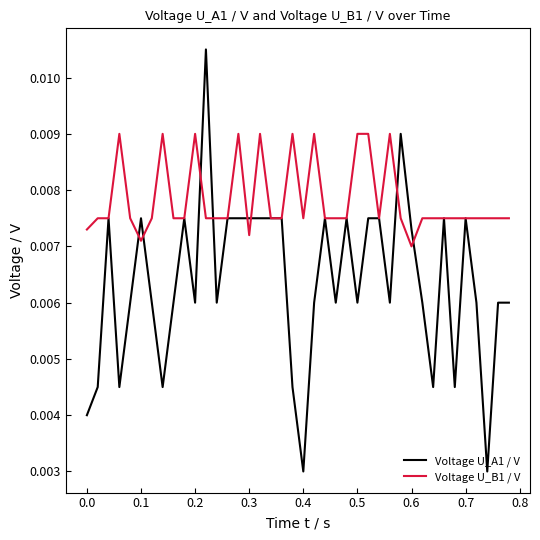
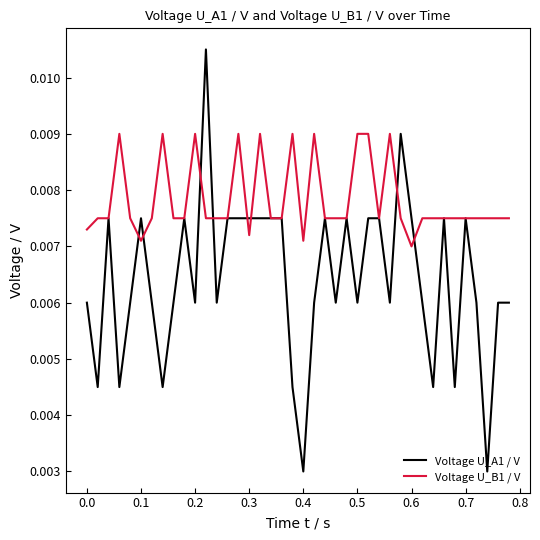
Voltage U_A1 / V, 0.0: 0.004 -> 0.006
Voltage U_B1 / V, 0.4: 0.0075 -> 0.0071
Voltage U_A1 / V, 0.6: 0.0073 -> 0.0075
